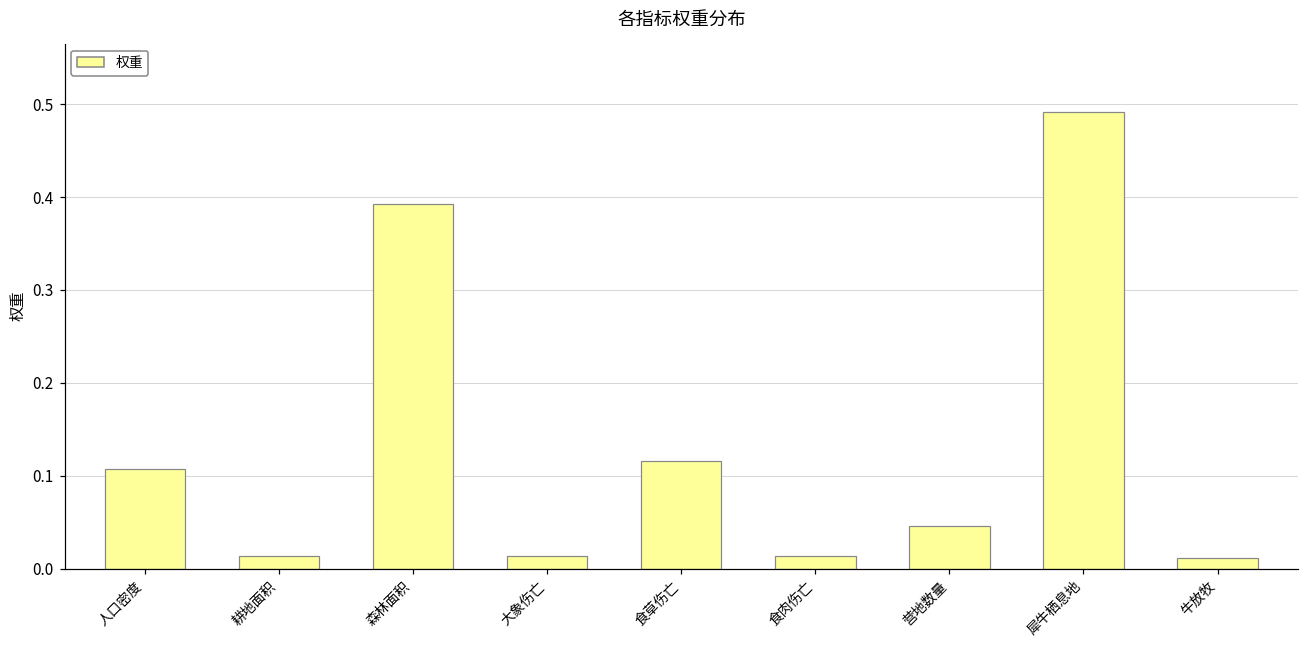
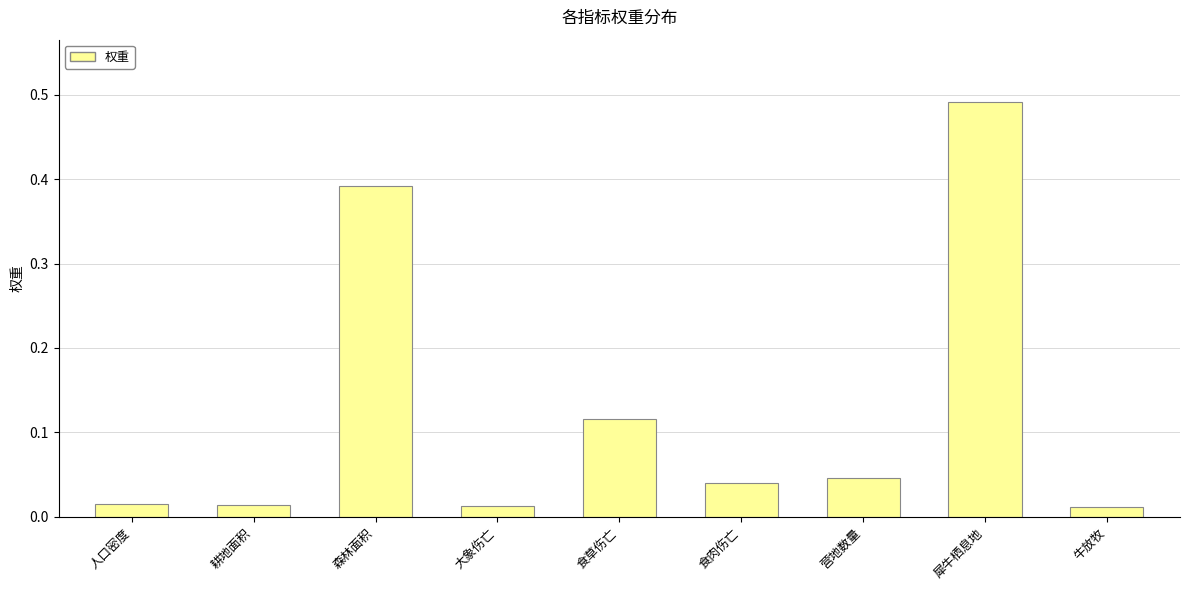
人口密度: 0.11 -> 0.01
食肉伤亡: 0.01 -> 0.04
